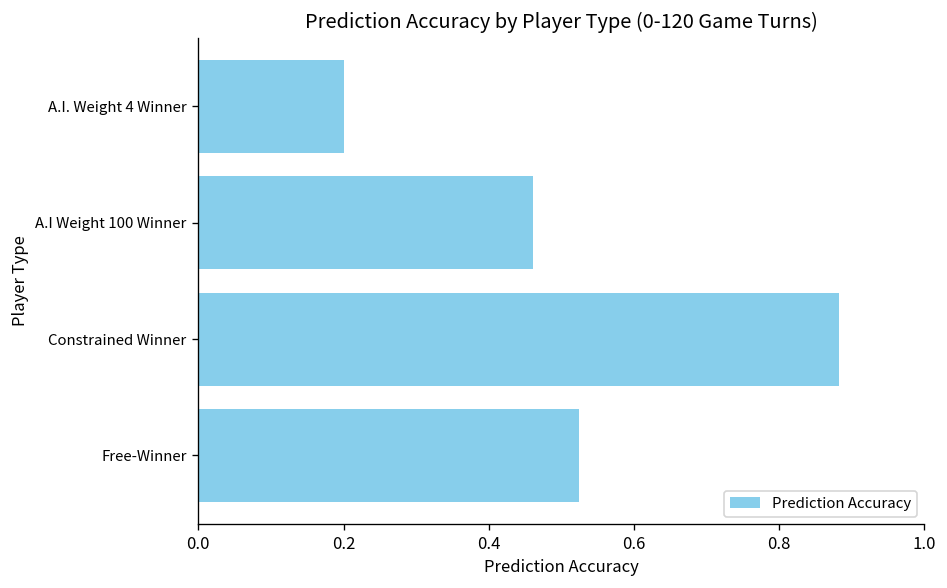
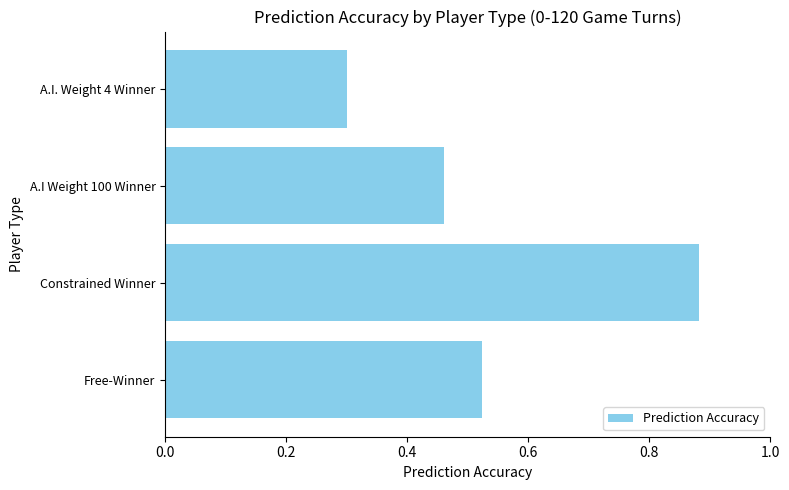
A.I. Weight 4 Winner: 0.2 -> 0.3
